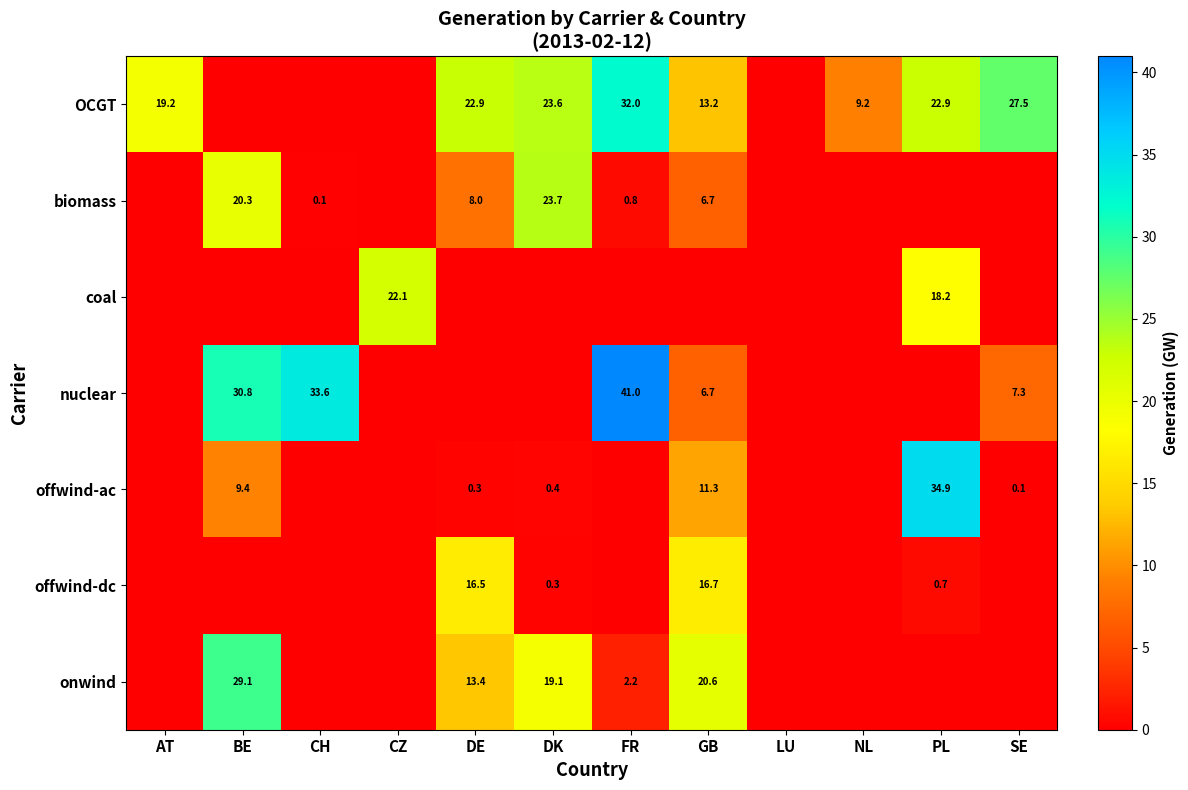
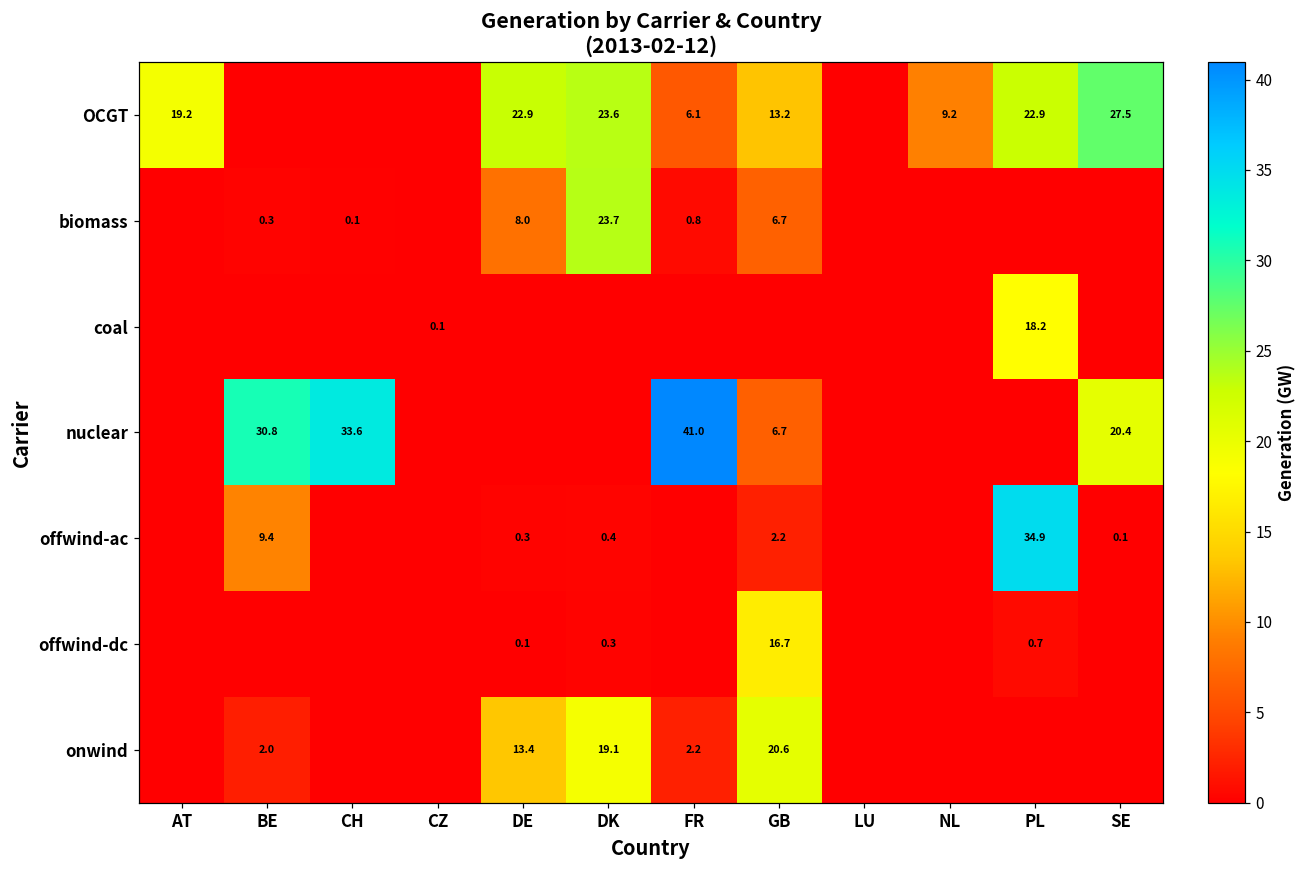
OCGT, FR: 32.0 -> 6.1
biomass, BE: 20.3 -> 0.3
coal, CZ: 22.1 -> 0.1
nuclear, SE: 7.3 -> 20.4
offwind-ac, GB: 11.3 -> 2.2
offwind-dc, DE: 16.5 -> 0.1
onwind, BE: 29.1 -> 2.0
